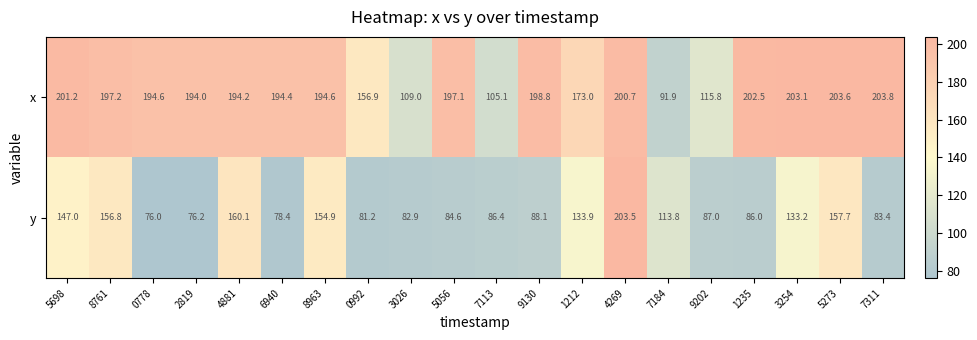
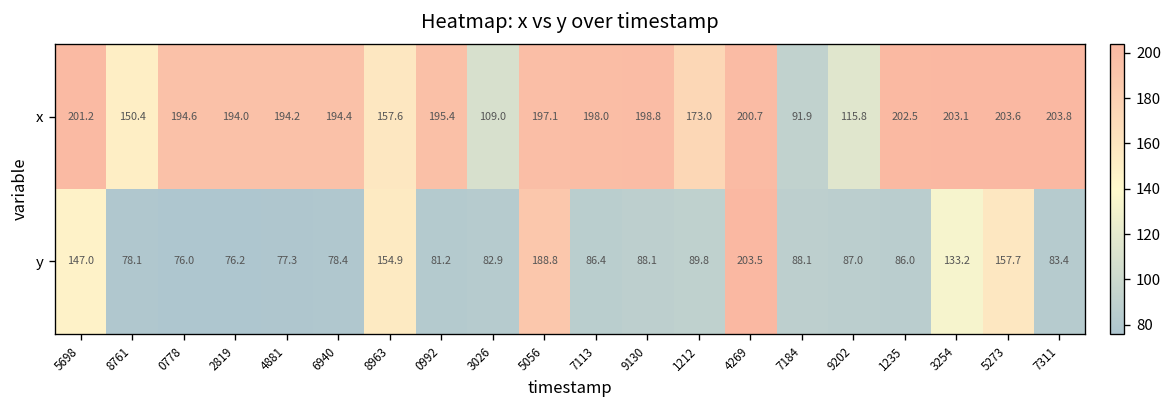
x, 8761: 197.2 -> 150.4
x, 8963: 194.6 -> 157.6
x, 0992: 156.9 -> 195.4
x, 7113: 105.1 -> 198.0
y, 8761: 156.8 -> 78.1
y, 4881: 160.1 -> 77.3
y, 5056: 84.6 -> 188.8
y, 1212: 133.9 -> 89.8
y, 7184: 113.8 -> 88.1
